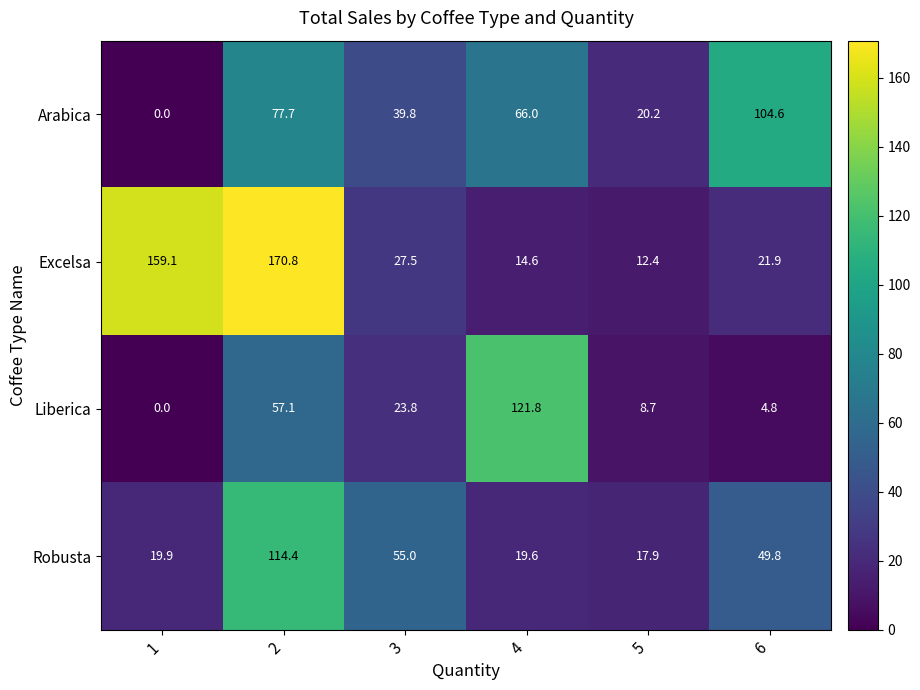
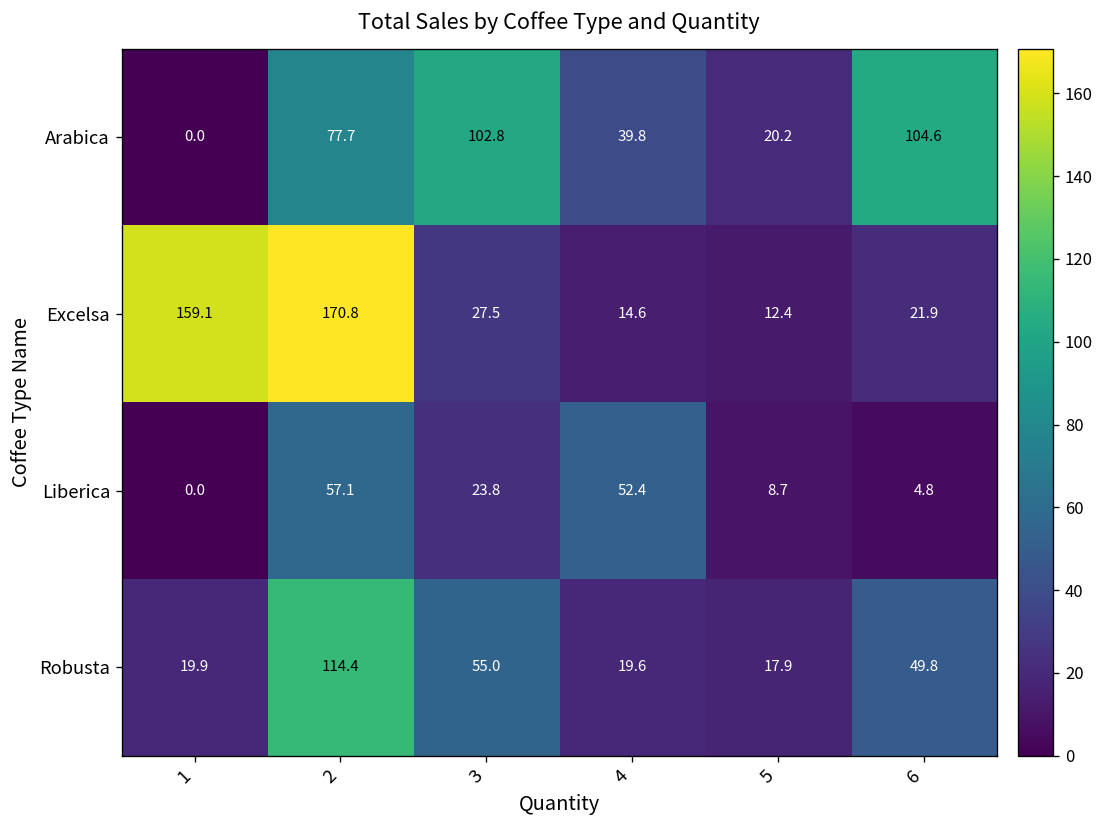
Arabica, 3: 39.8 -> 102.8
Arabica, 4: 66.0 -> 39.8
Liberica, 4: 121.8 -> 52.4
